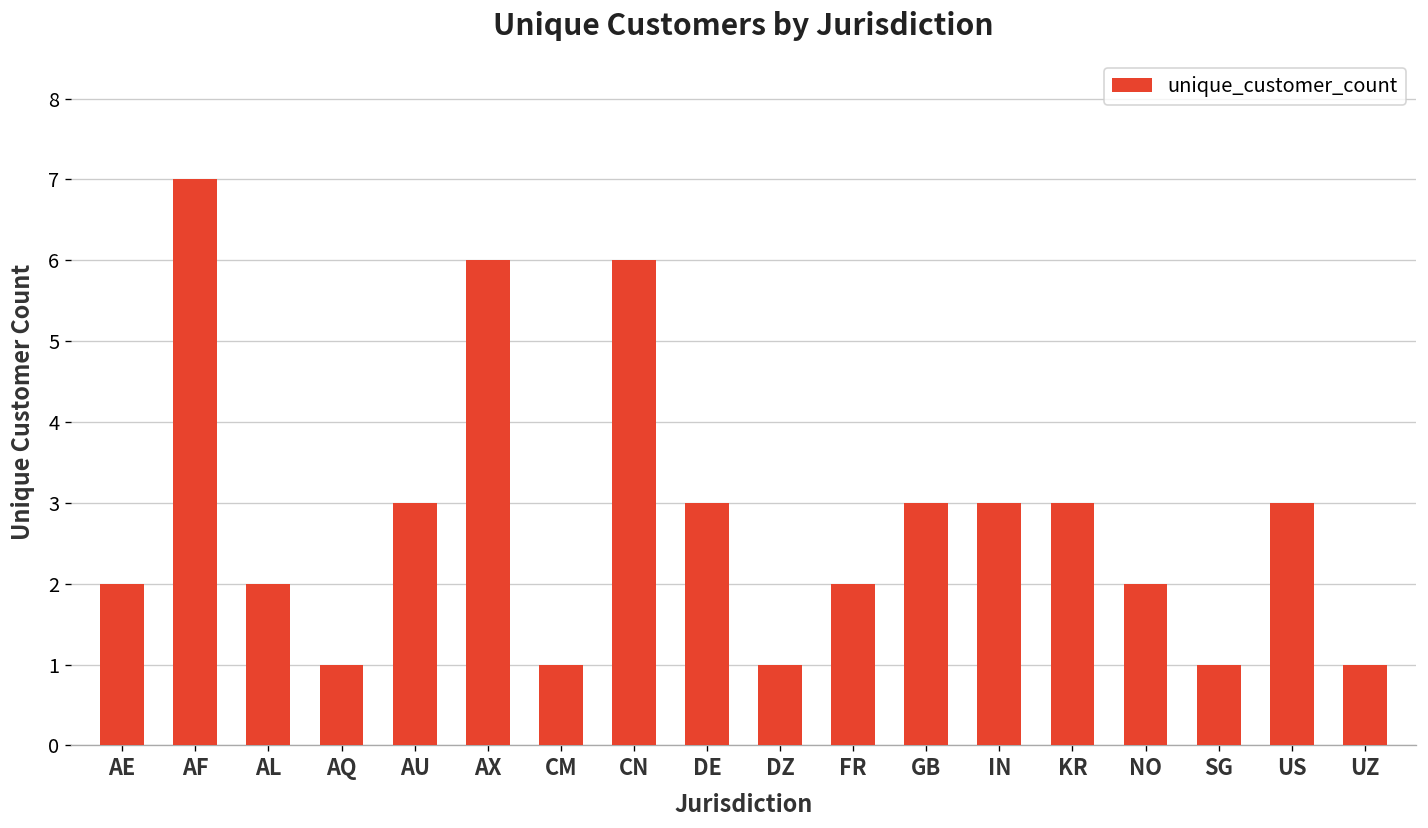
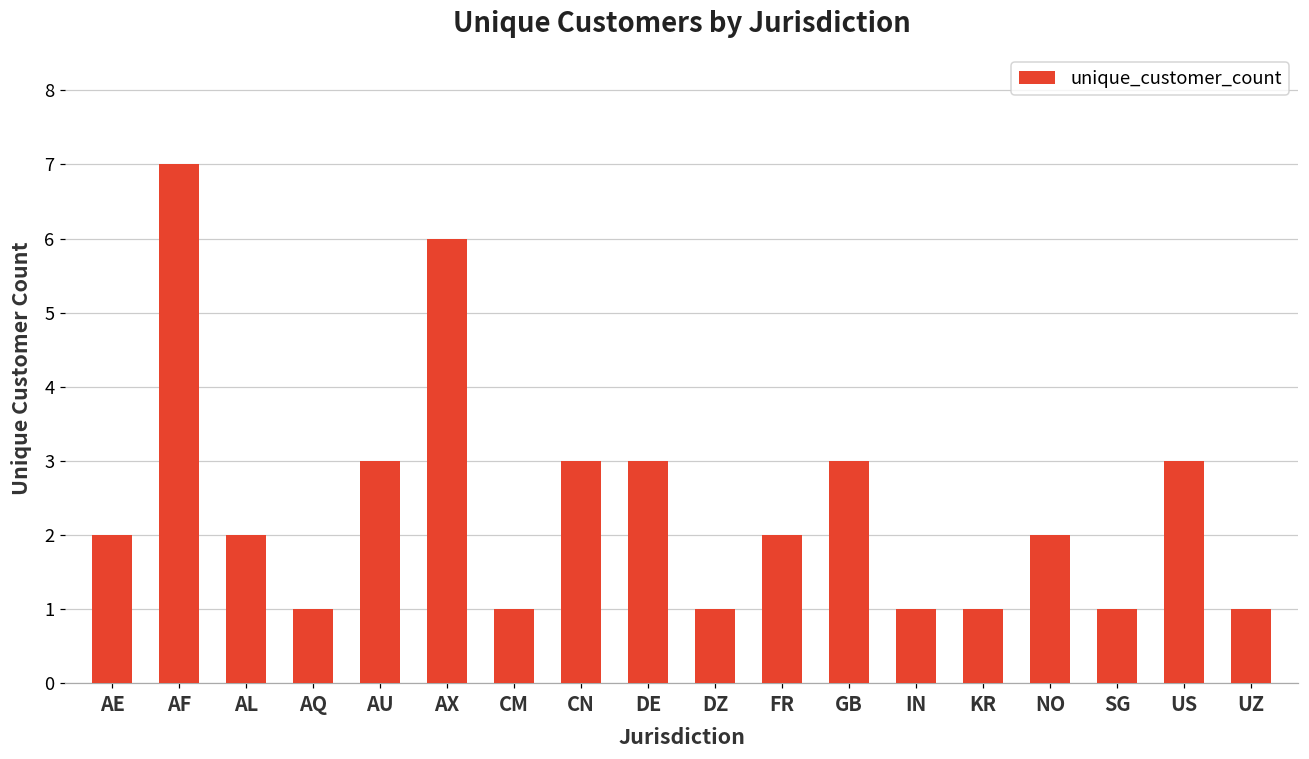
CN: 6 -> 3
IN: 3 -> 1
KR: 3 -> 1
